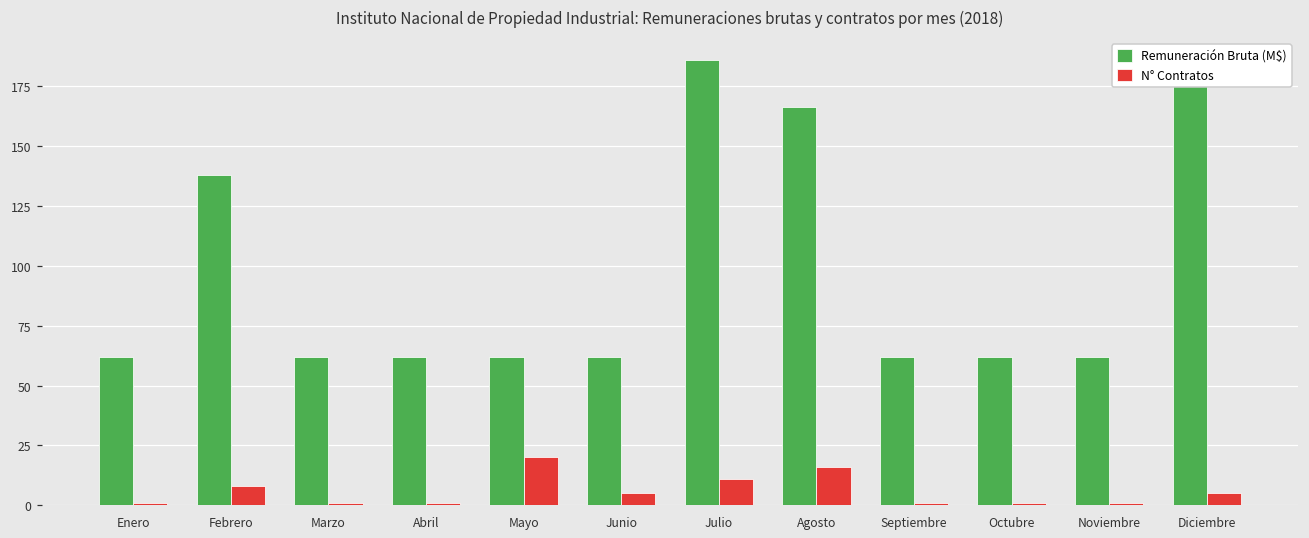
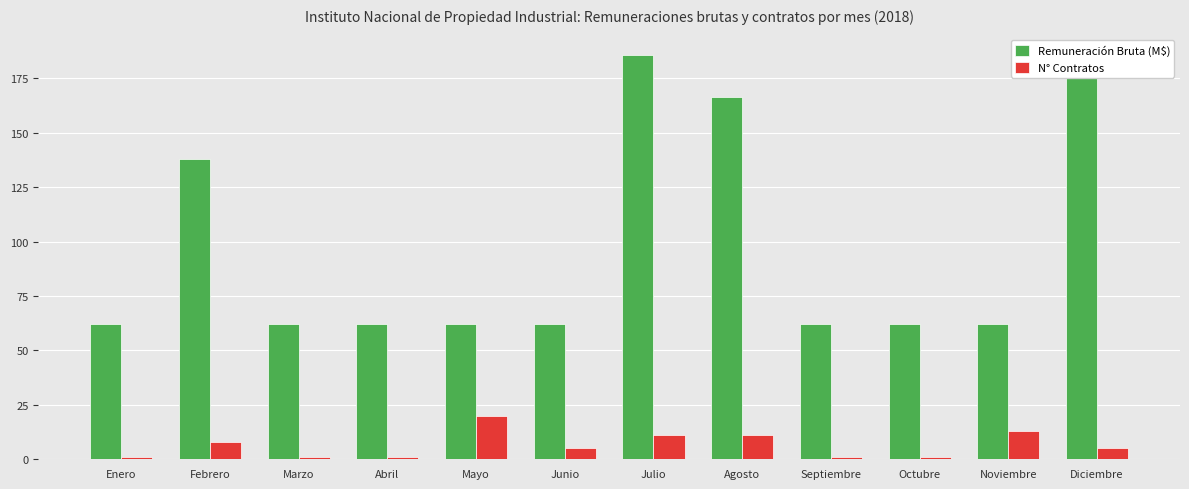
N° Contratos, Agosto: 16 -> 11
N° Contratos, Noviembre: 1 -> 13
